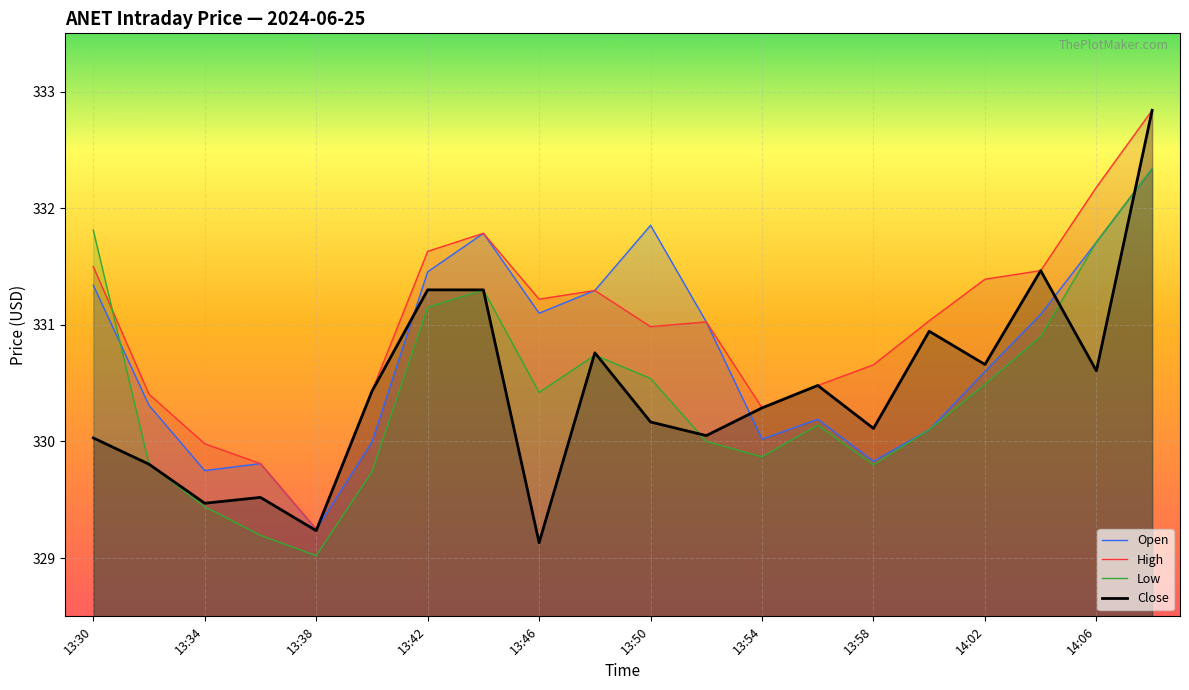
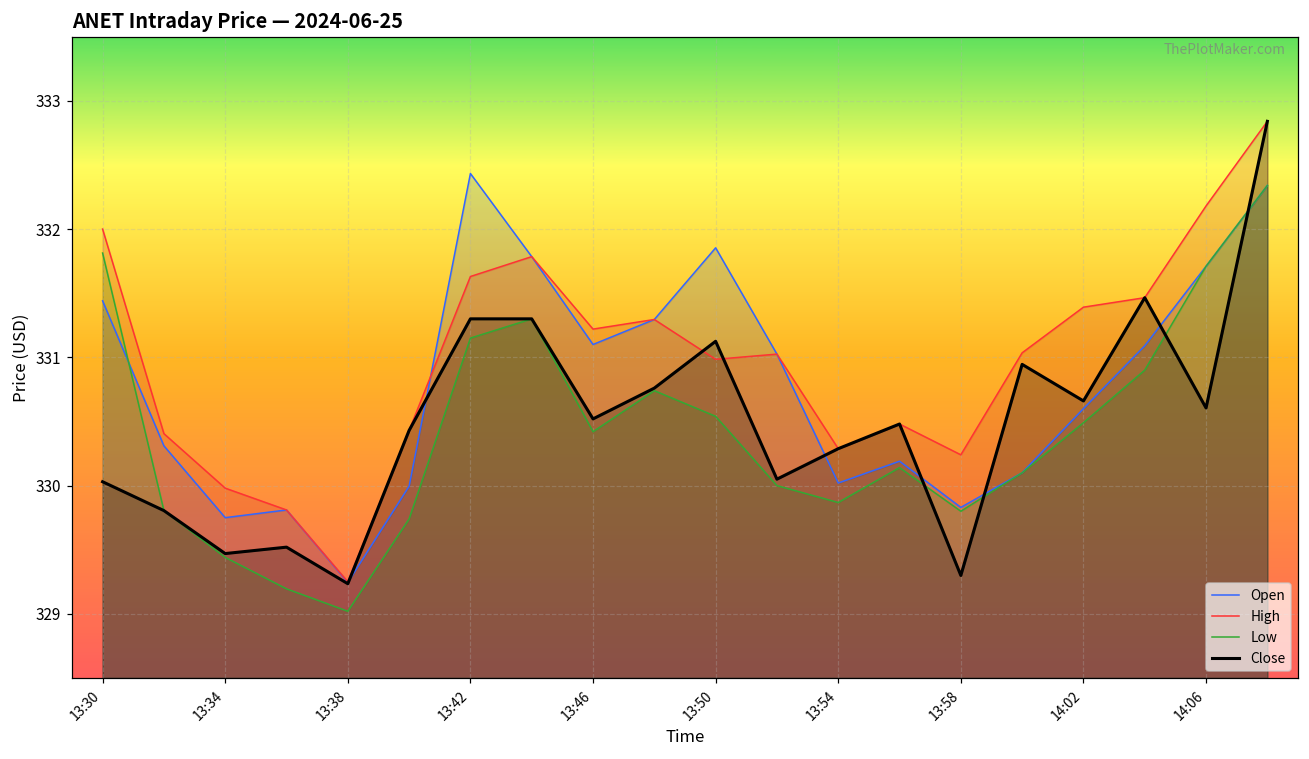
Open, 13:30: 331.34 -> 331.44
High, 13:30: 331.5 -> 332.0
Open, 13:42: 331.45 -> 332.43
Close, 13:46: 329.13 -> 330.52
Close, 13:50: 330.17 -> 331.13
High, 13:58: 330.66 -> 330.24
Close, 13:58: 330.11 -> 329.30
